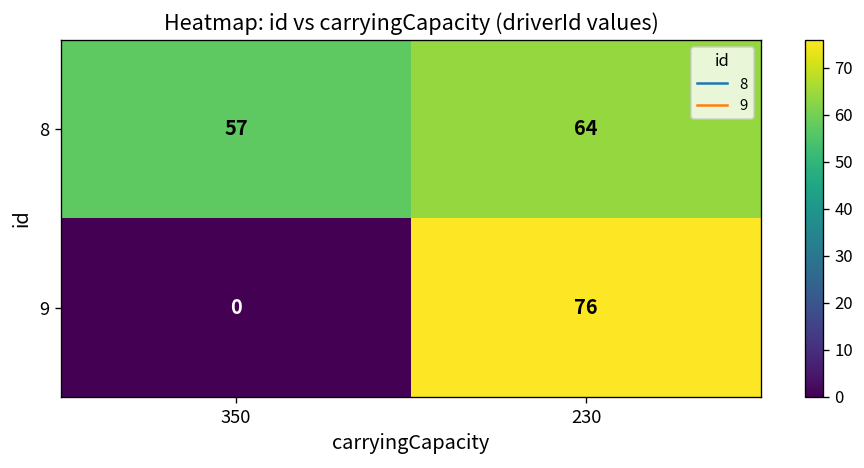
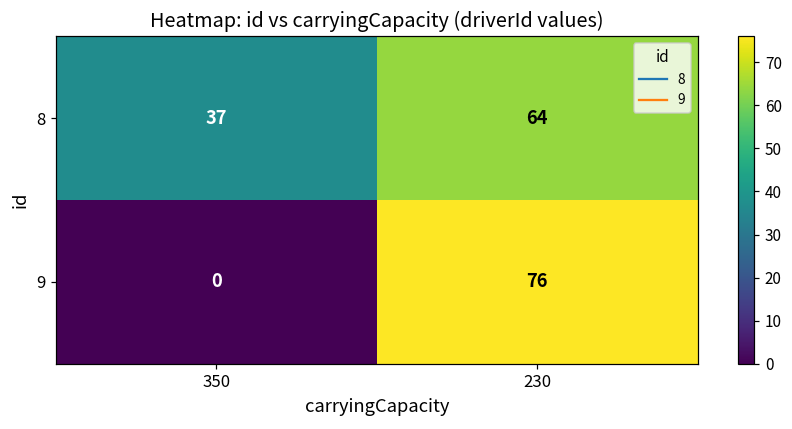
8, 350: 57 -> 37
